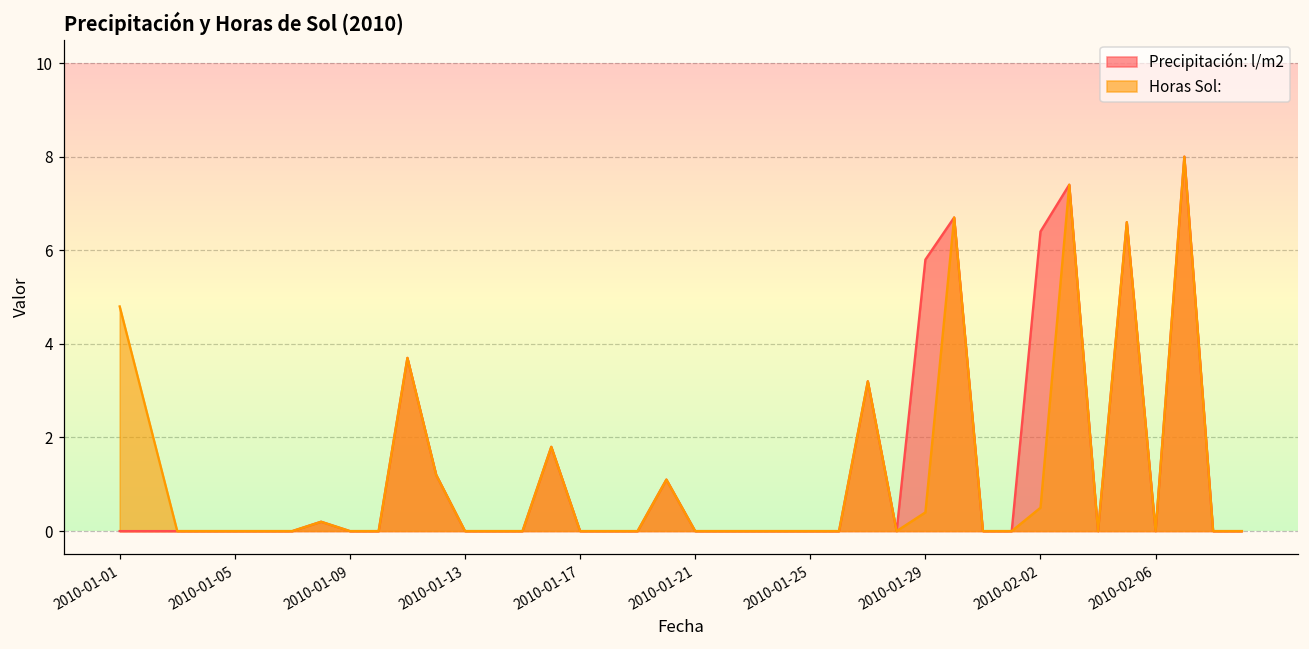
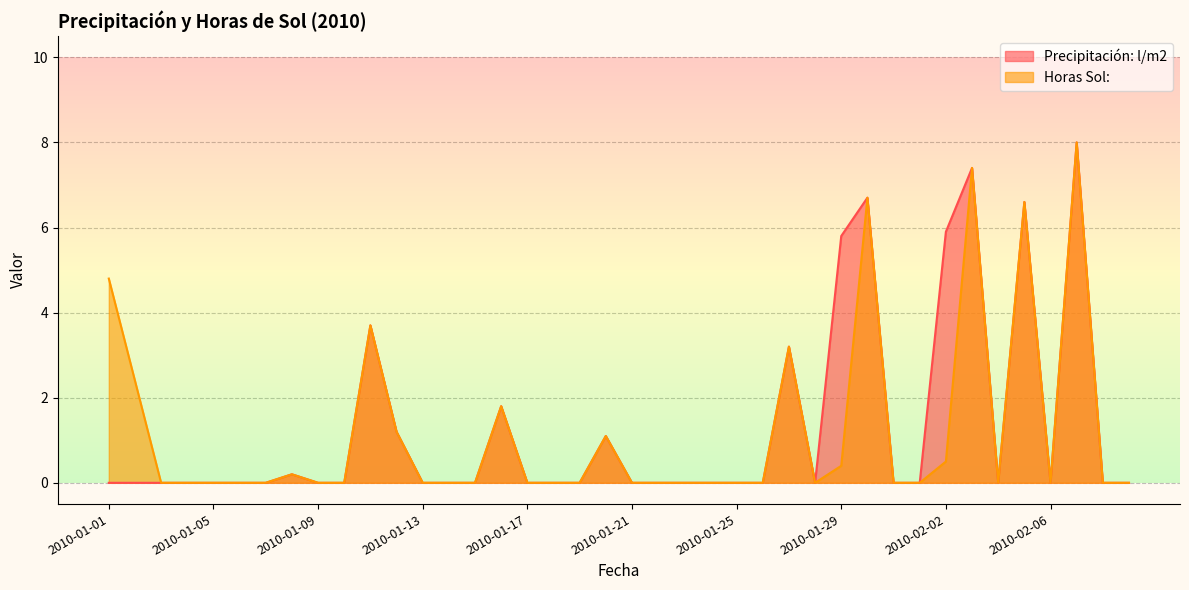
Precipitación: l/m2, 2010-02-02: 6.4 -> 5.9
